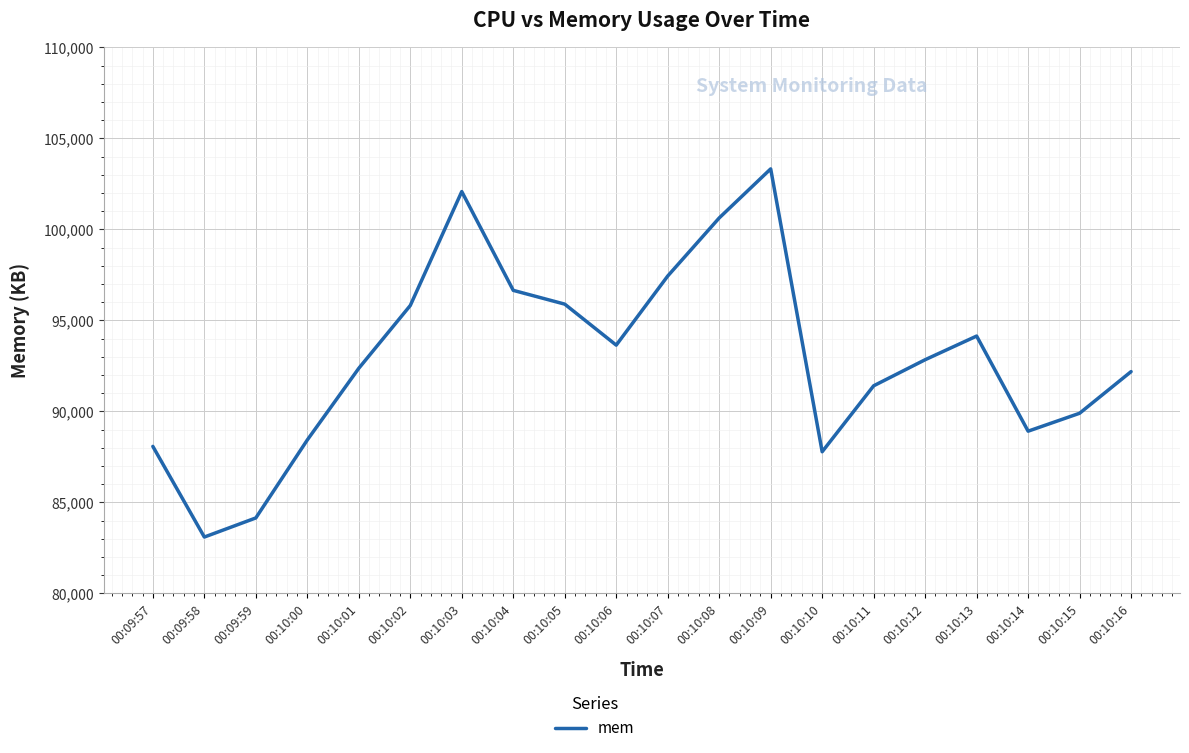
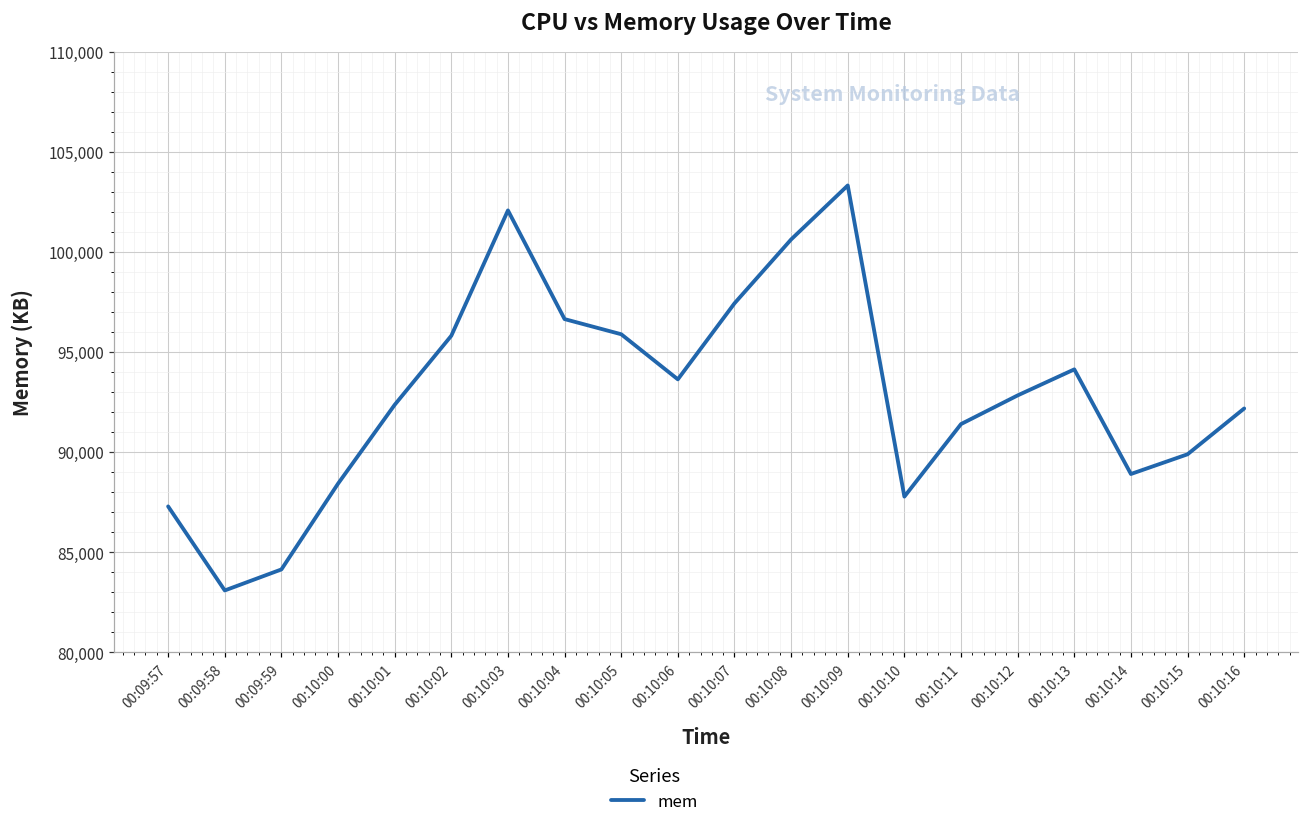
00:09:57: 88,100 -> 87,300
